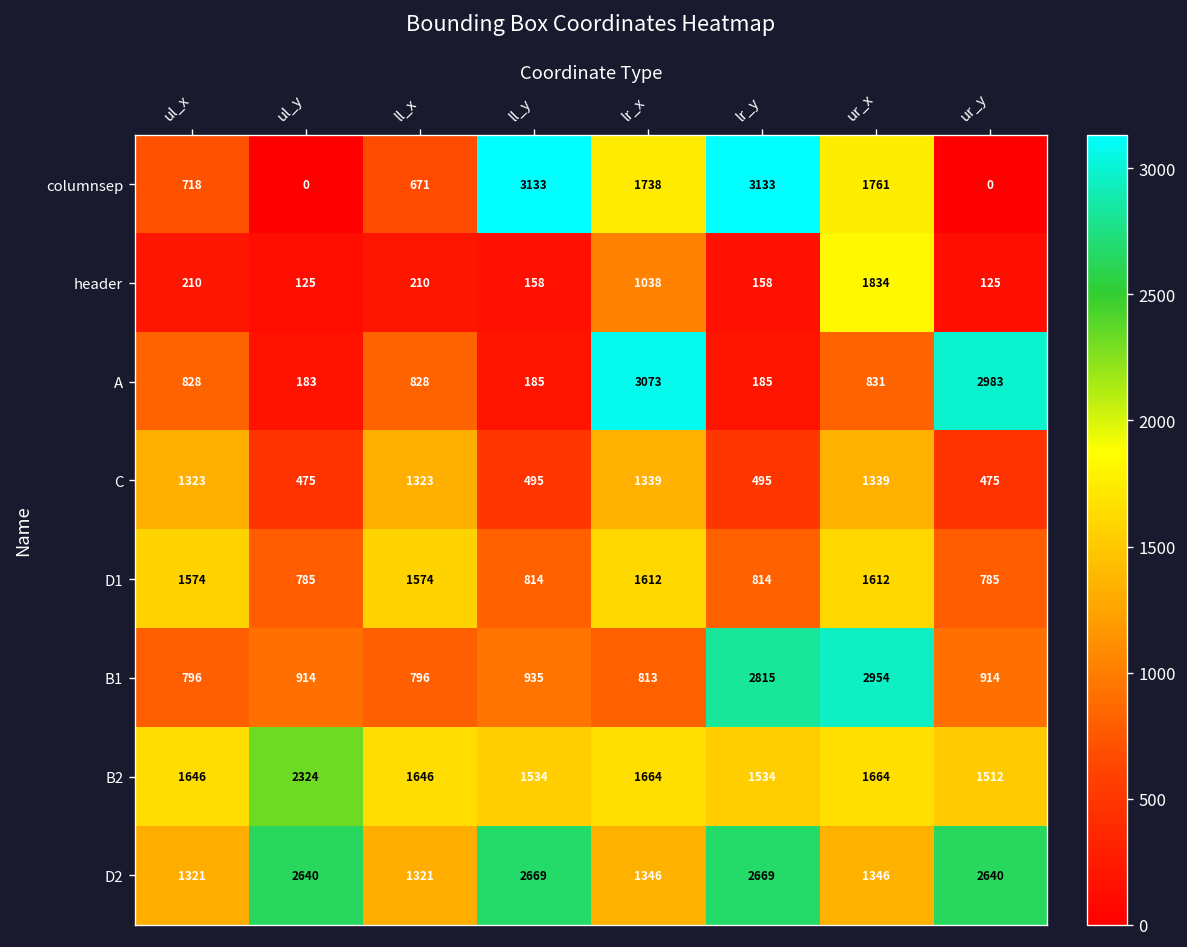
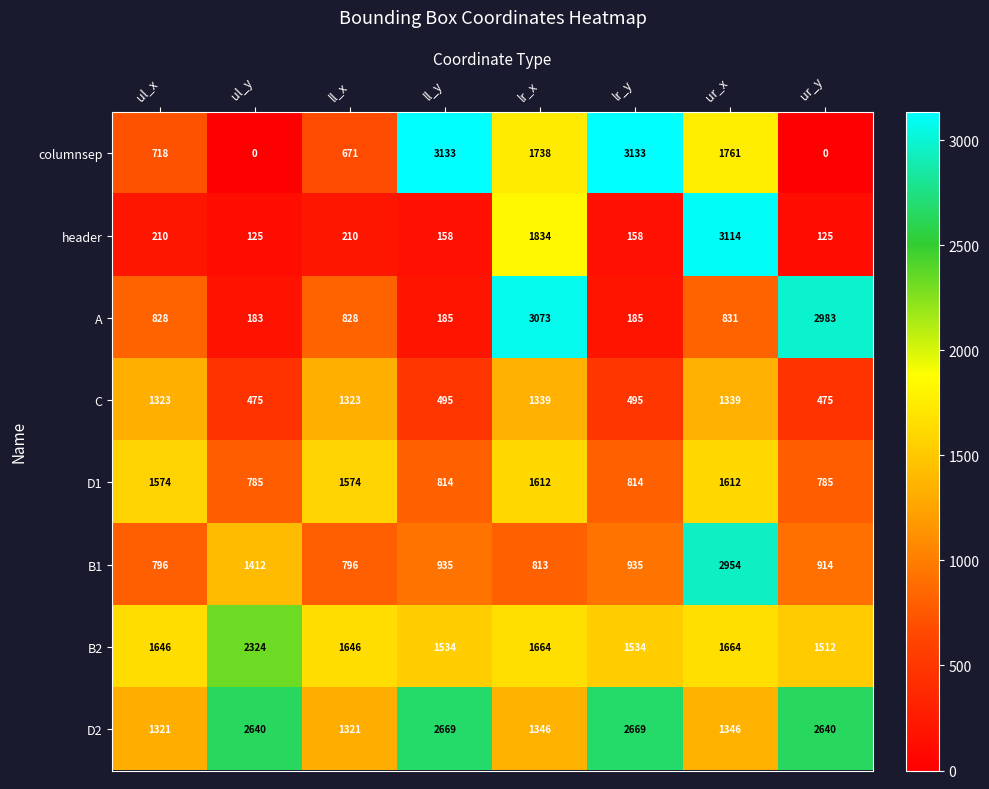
header, lr_x: 1038 -> 1834
header, ur_x: 1834 -> 3114
B1, ul_y: 914 -> 1412
B1, lr_y: 2815 -> 935
